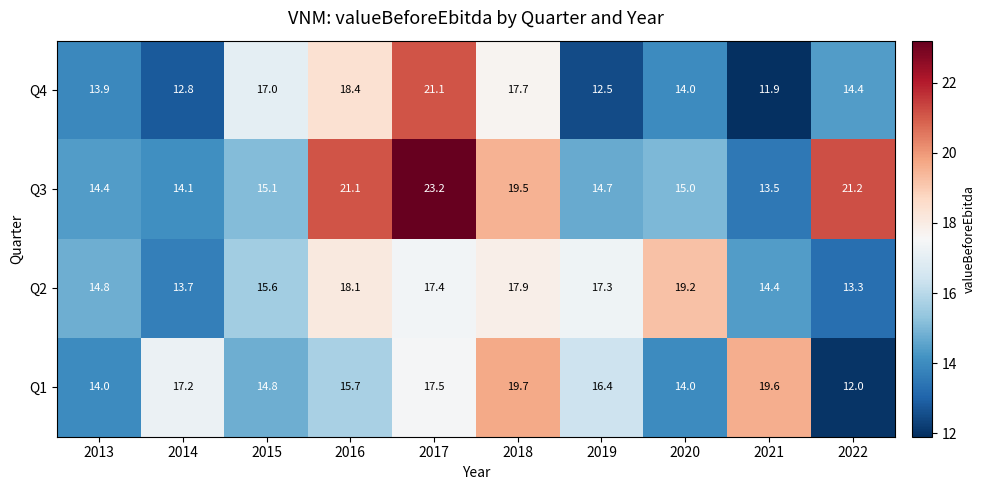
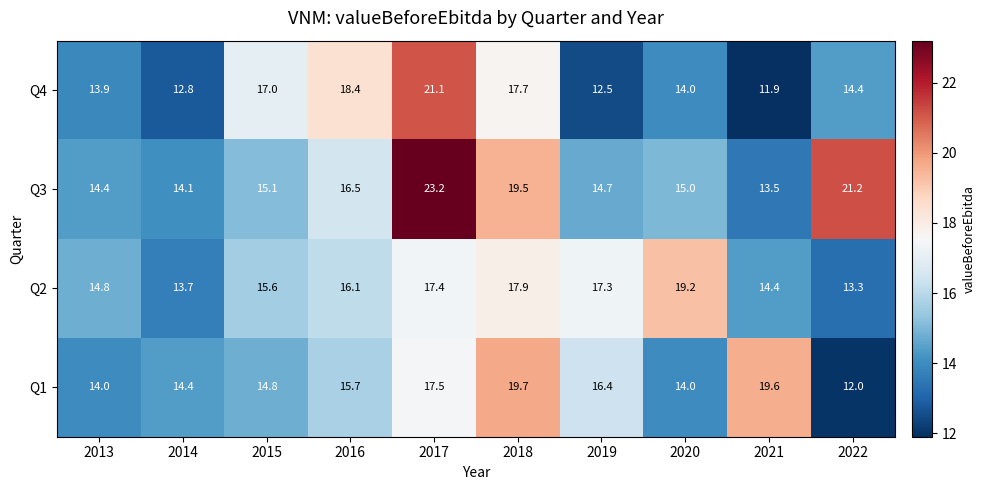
Q3, 2016: 21.1 -> 16.5
Q2, 2016: 18.1 -> 16.1
Q1, 2014: 17.2 -> 14.4
